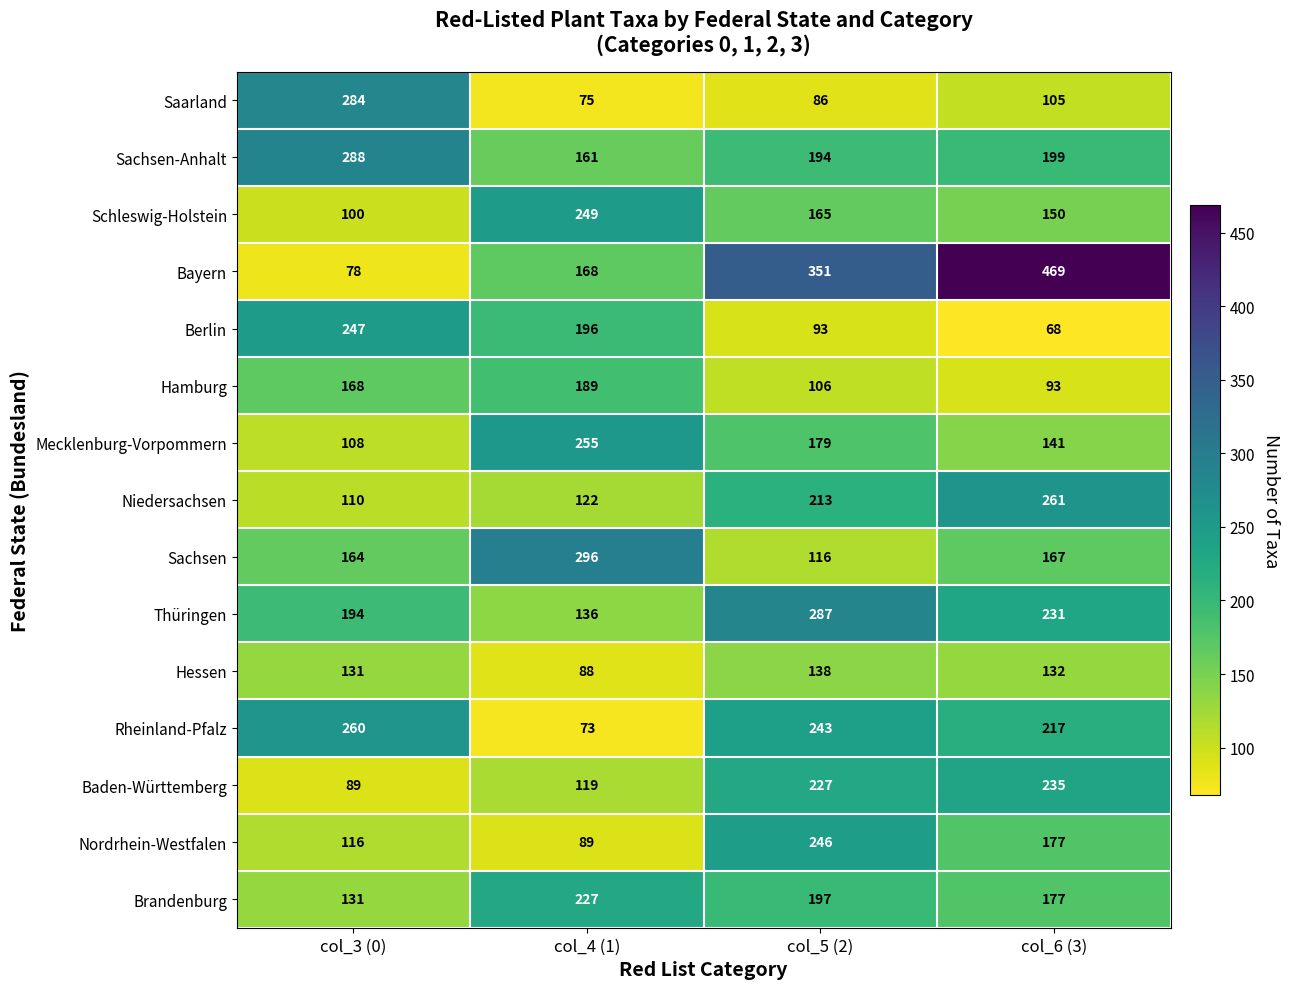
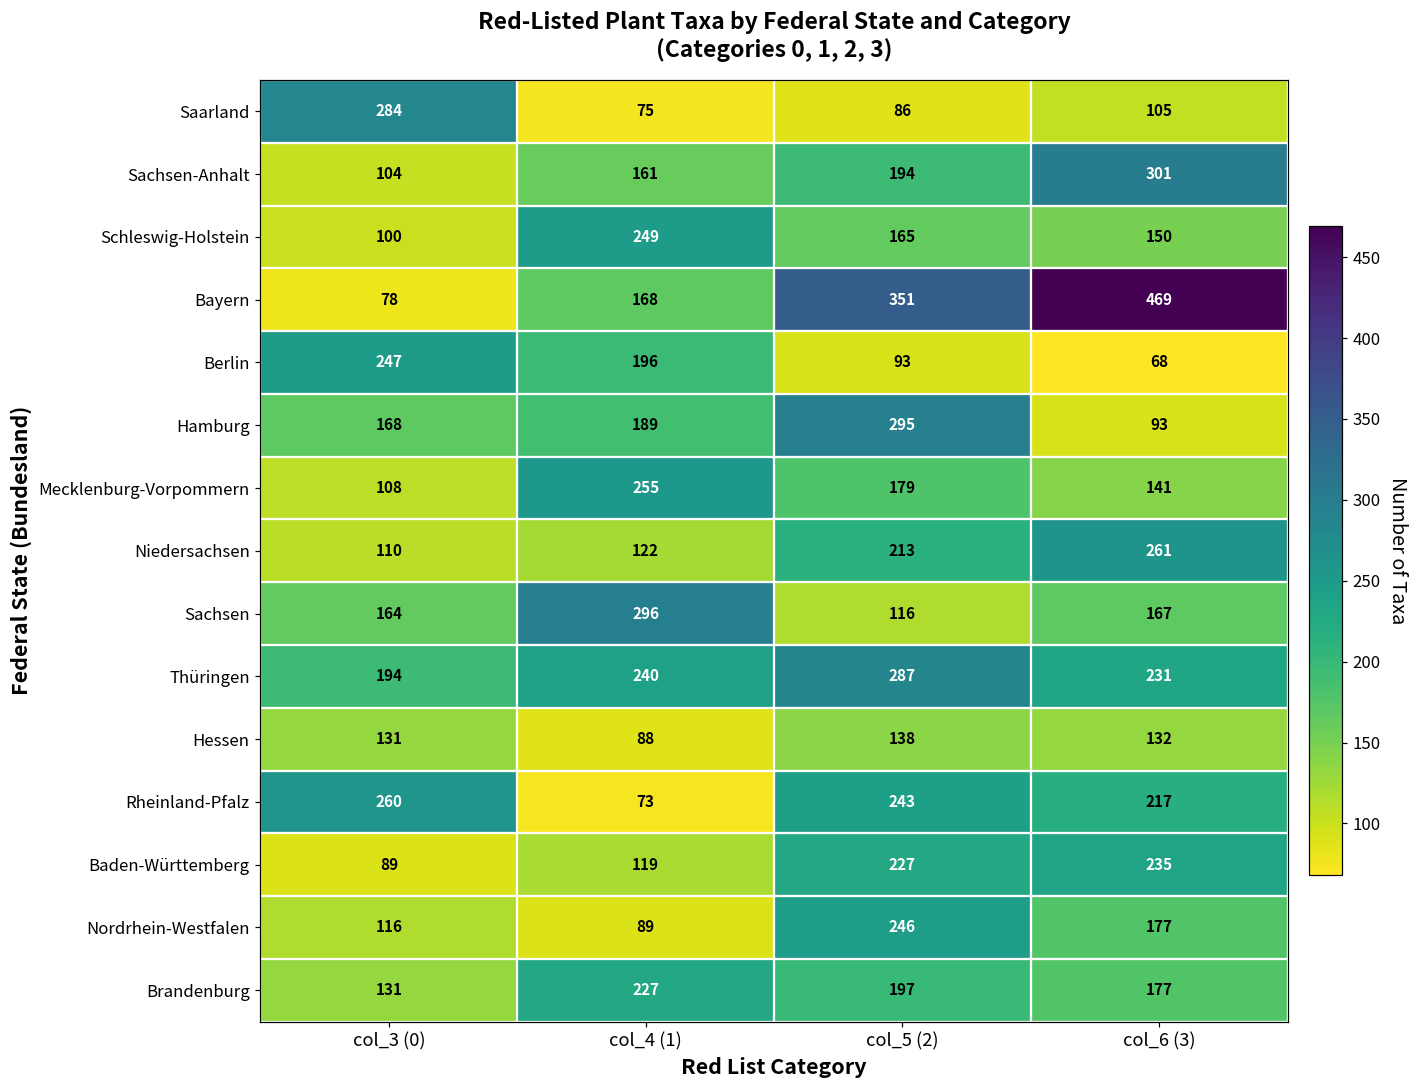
Sachsen-Anhalt, col_3 (0): 288 -> 104
Sachsen-Anhalt, col_6 (3): 199 -> 301
Hamburg, col_5 (2): 106 -> 295
Thüringen, col_4 (1): 136 -> 240
